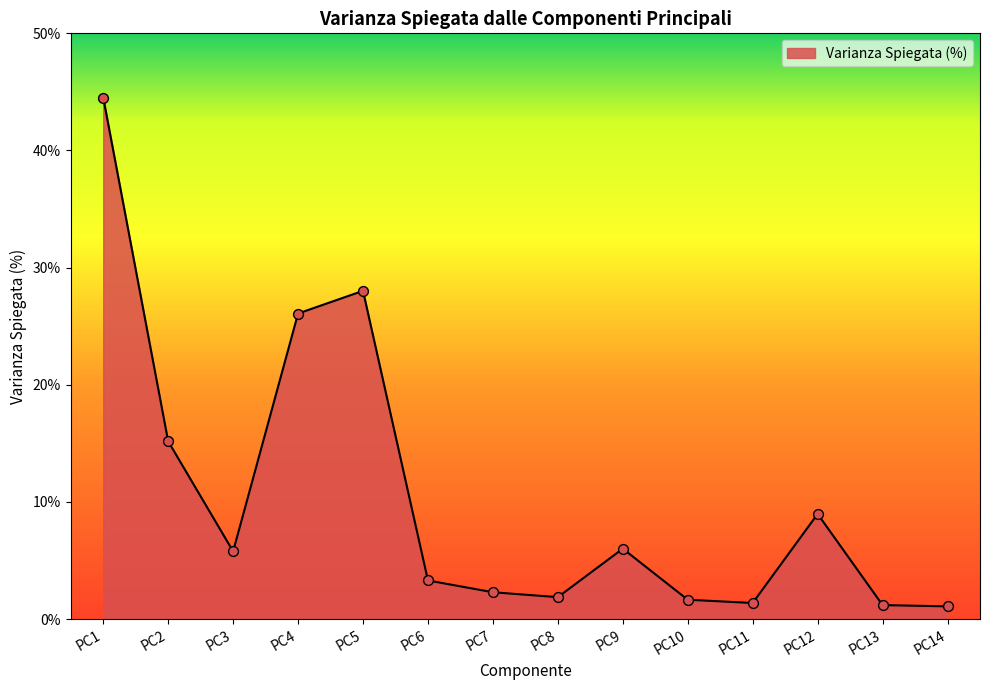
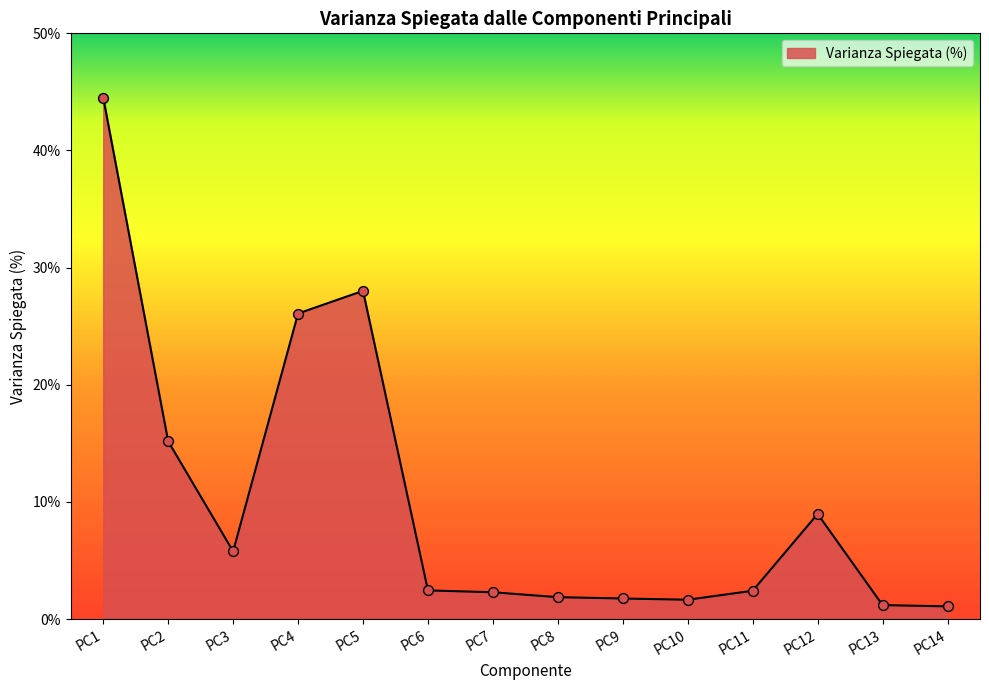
PC6: 3.3% -> 2.4%
PC9: 6.0% -> 1.8%
PC11: 1.4% -> 2.4%
